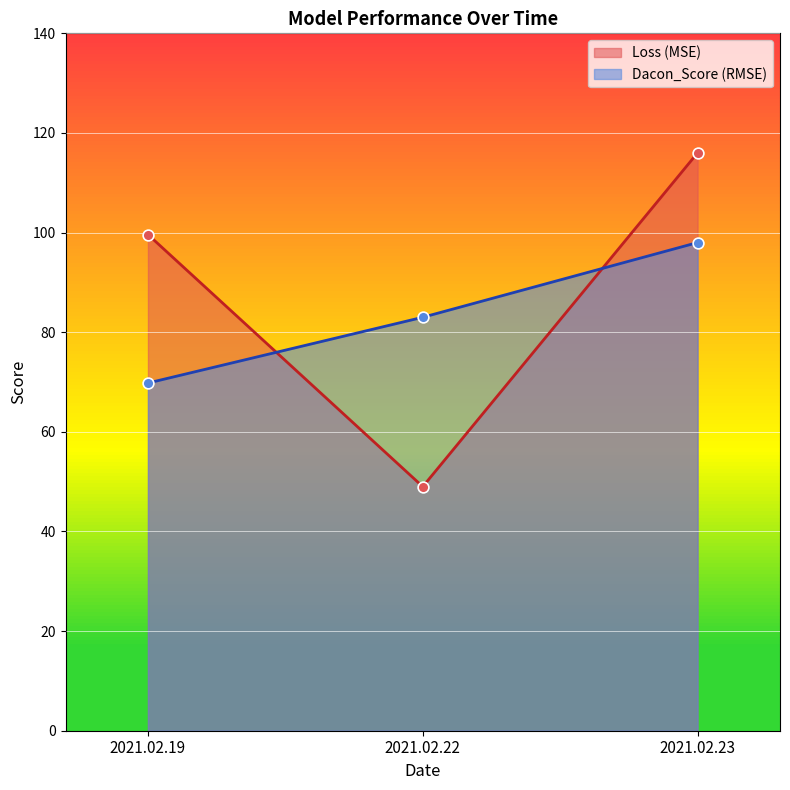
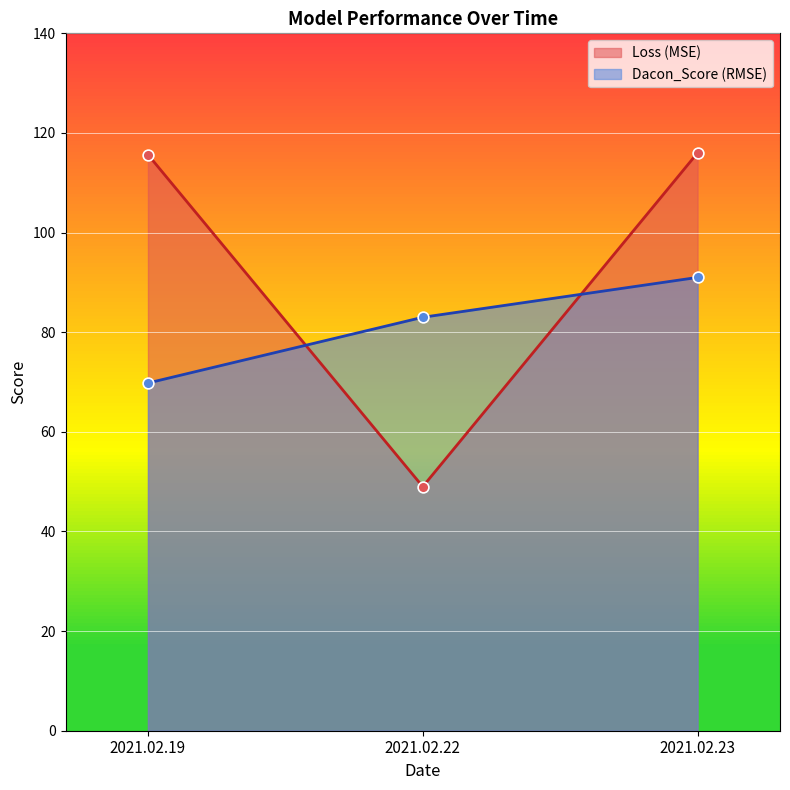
Loss (MSE), 2021.02.19: 100 -> 116
Dacon_Score (RMSE), 2021.02.23: 98 -> 91
